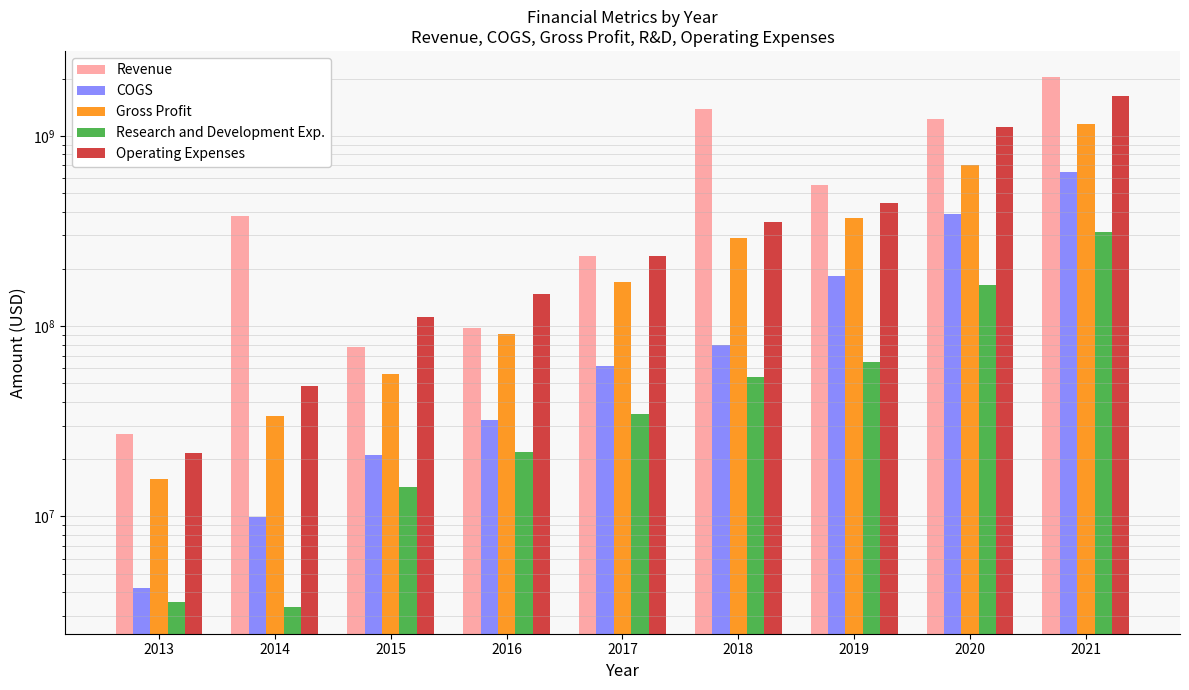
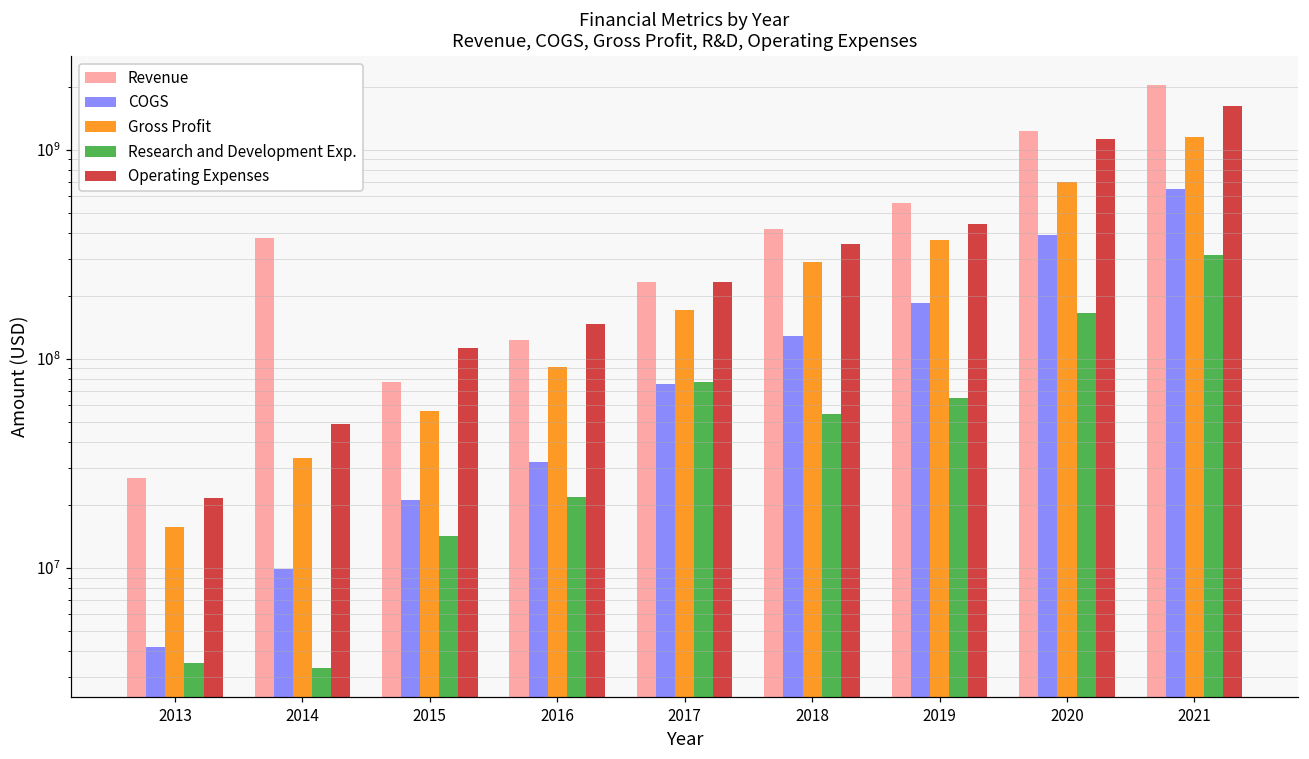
Revenue, 2016: 100000000 -> 120000000
COGS, 2017: 62000000 -> 76000000
Research and Development Exp., 2017: 34000000 -> 77000000
Revenue, 2018: 1400000000 -> 420000000
COGS, 2018: 80000000 -> 130000000
